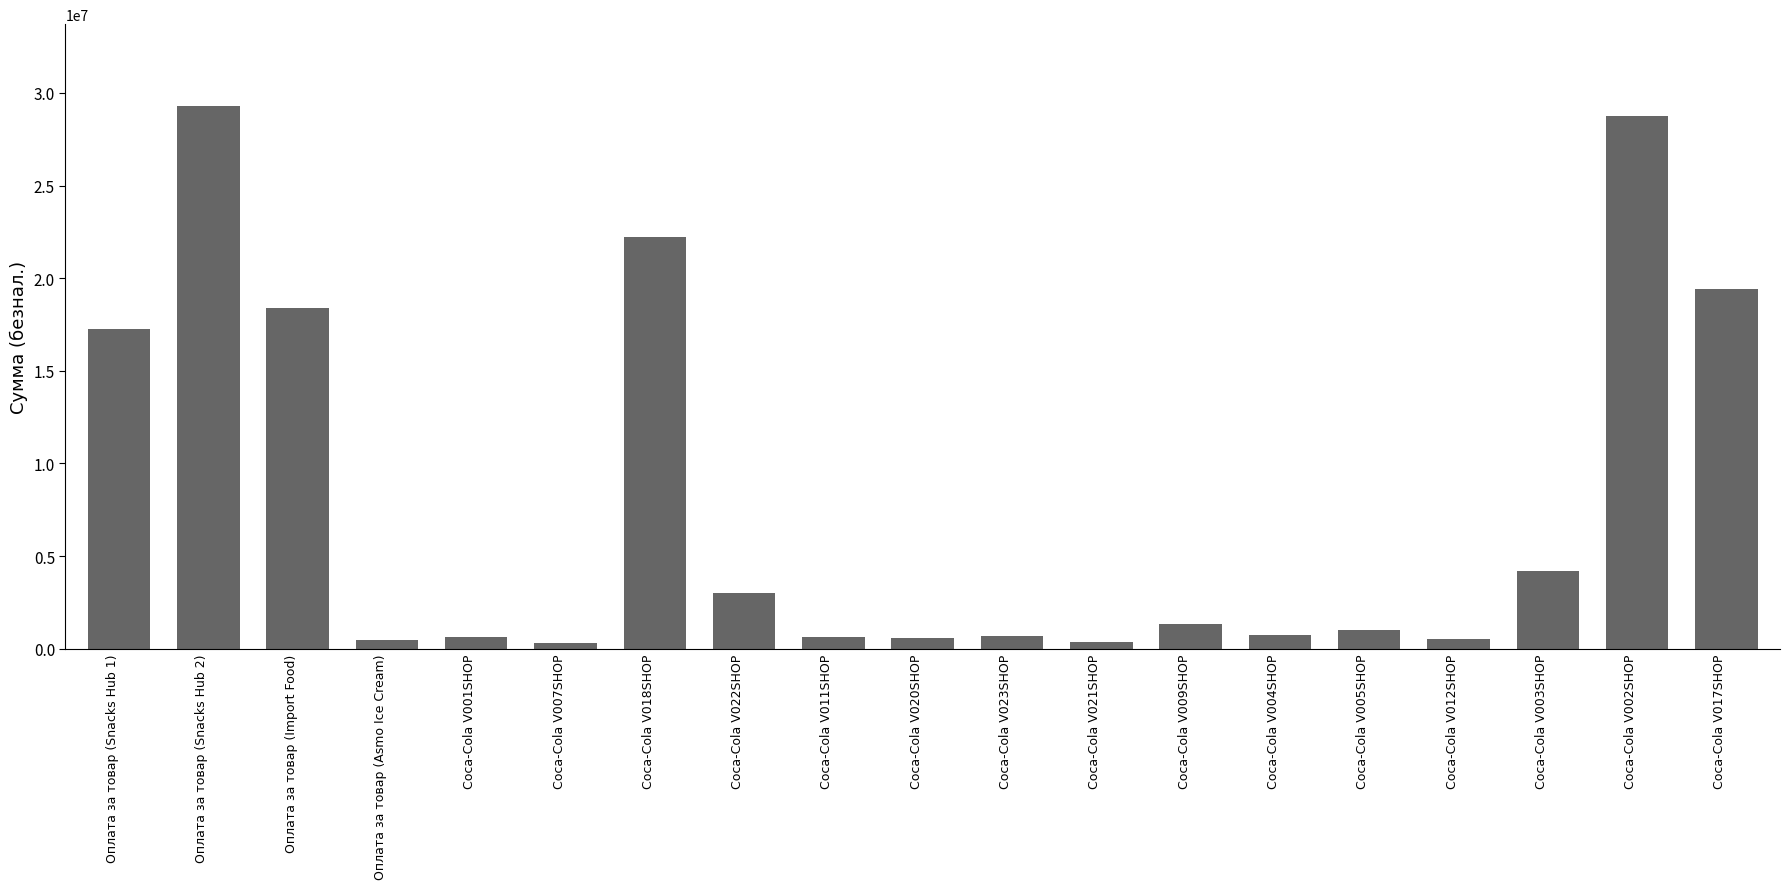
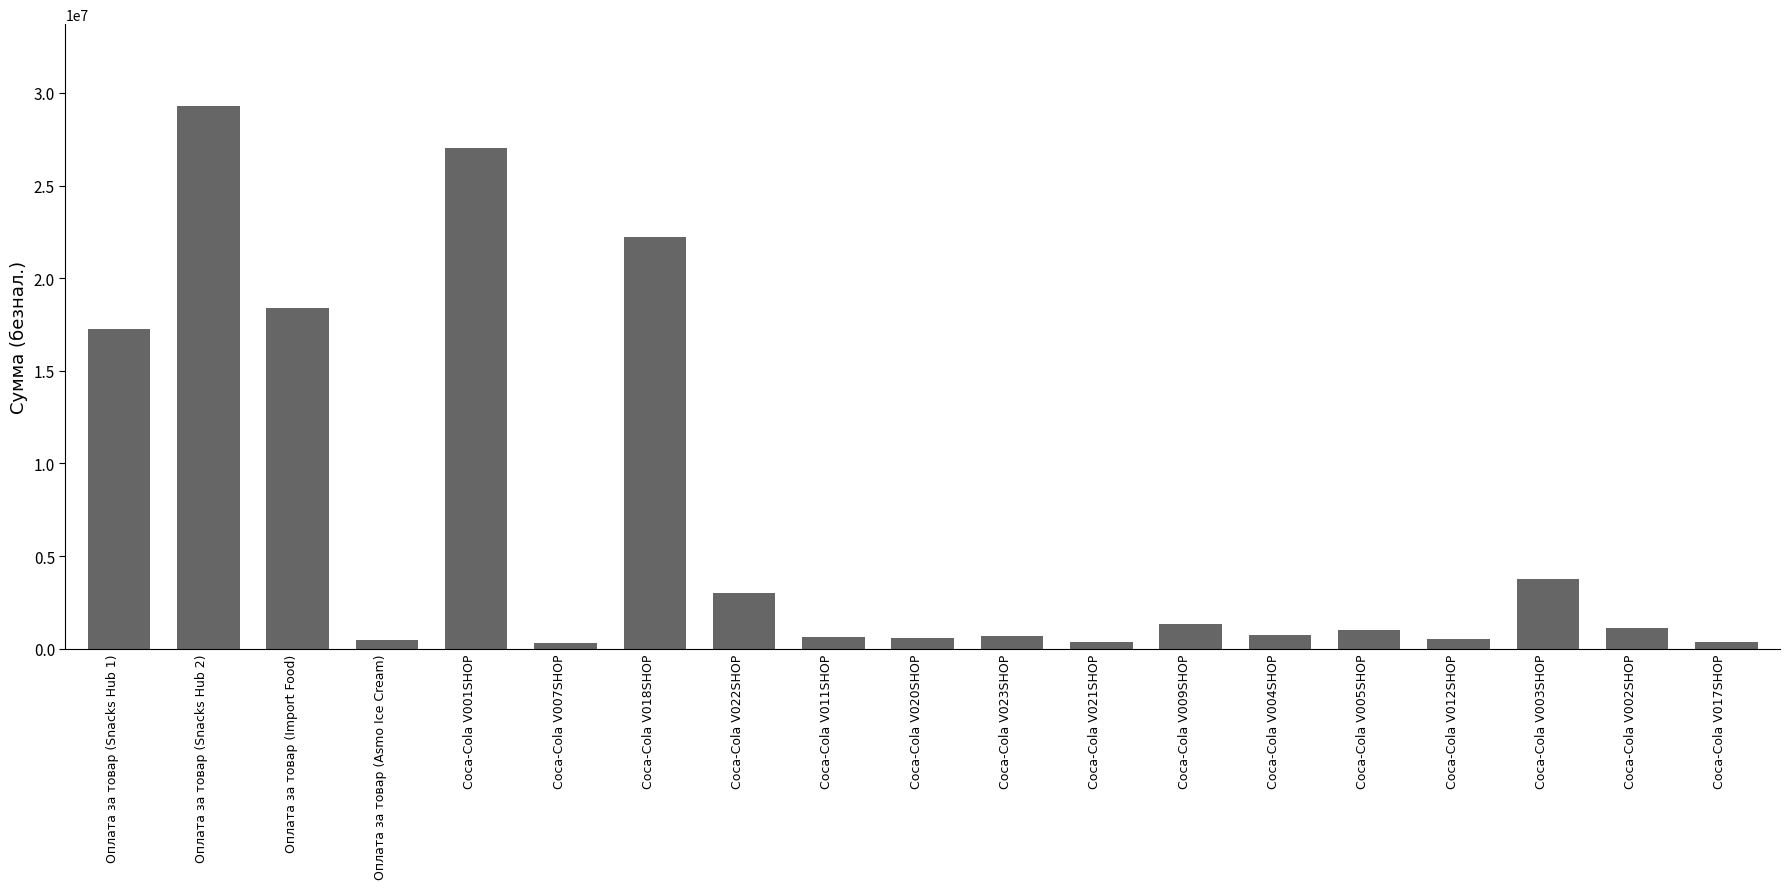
Coca-Cola V001SHOP: 600000 -> 27000000
Coca-Cola V003SHOP: 4200000 -> 3800000
Coca-Cola V002SHOP: 28700000 -> 1100000
Coca-Cola V017SHOP: 19400000 -> 300000
